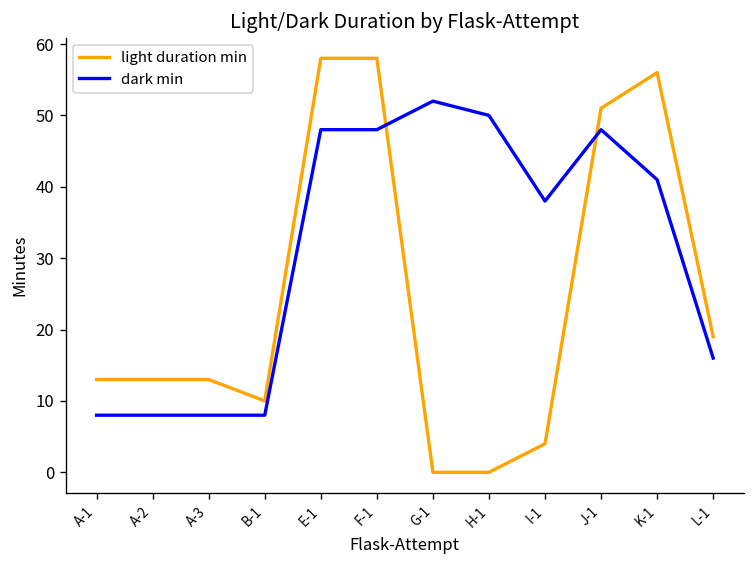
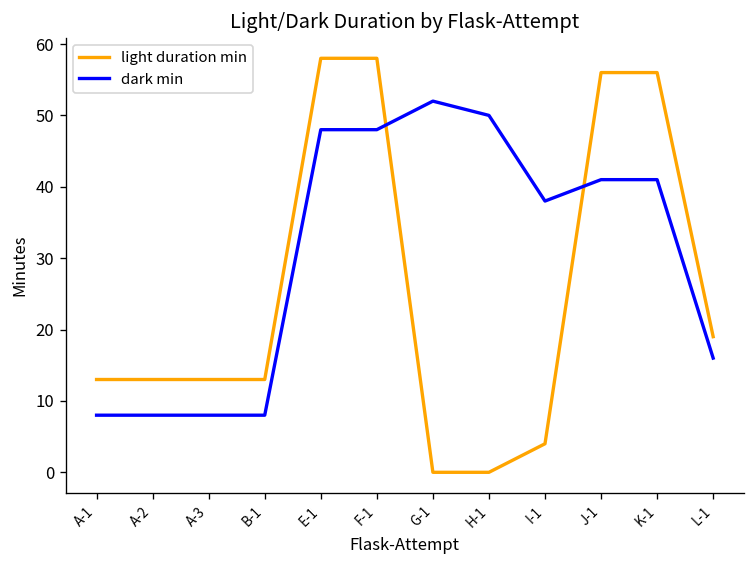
light duration min, B-1: 10 -> 13
light duration min, J-1: 51 -> 56
dark min, J-1: 48 -> 41
